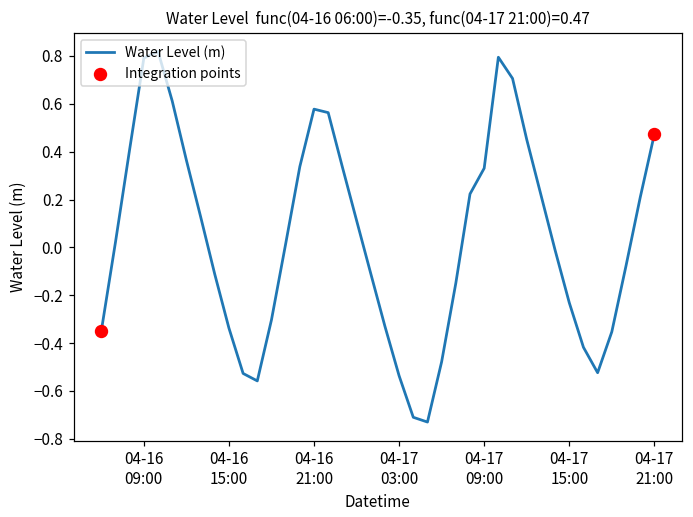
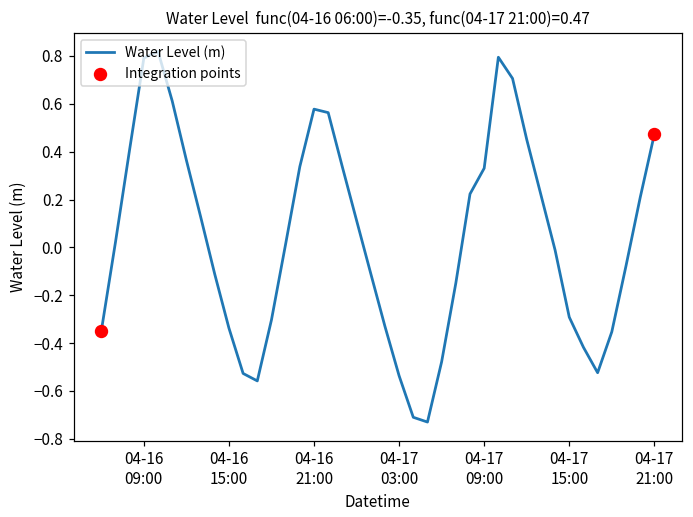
Water Level (m), 04-17 15:00: -0.23 -> -0.29
